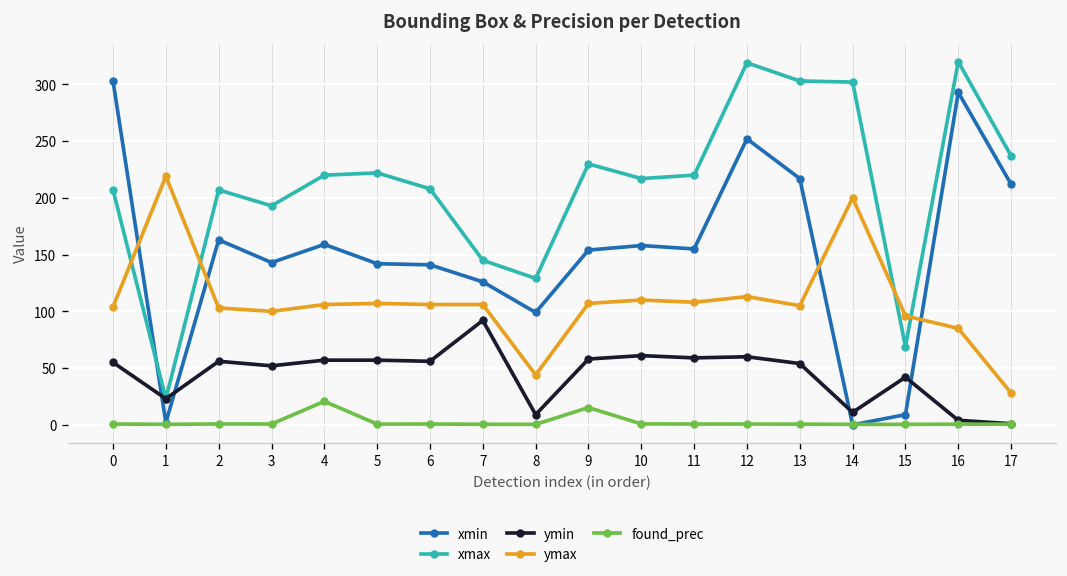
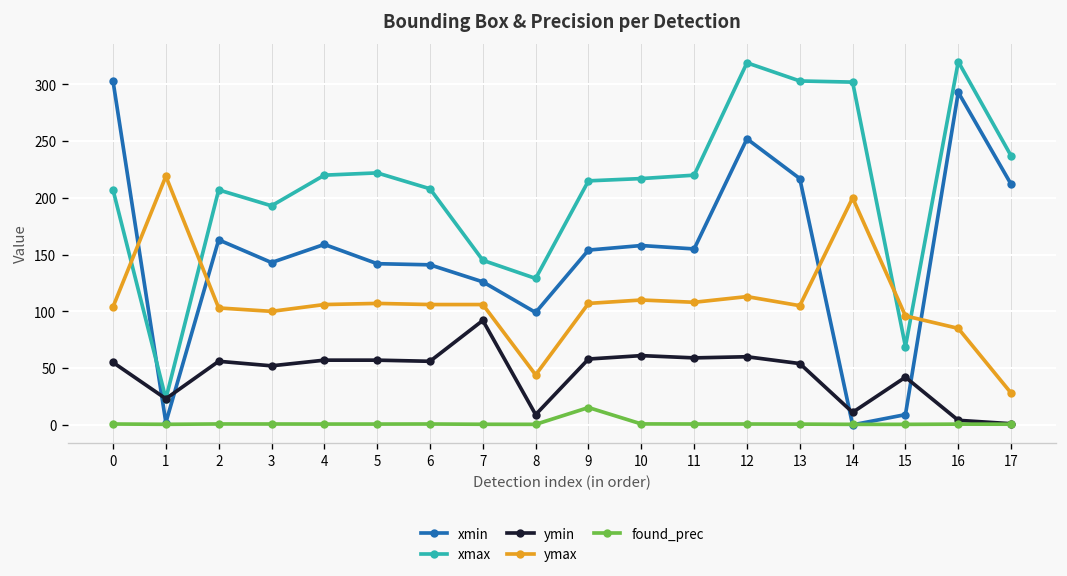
found_prec, 4: 20 -> 0
xmax, 9: 230 -> 220
